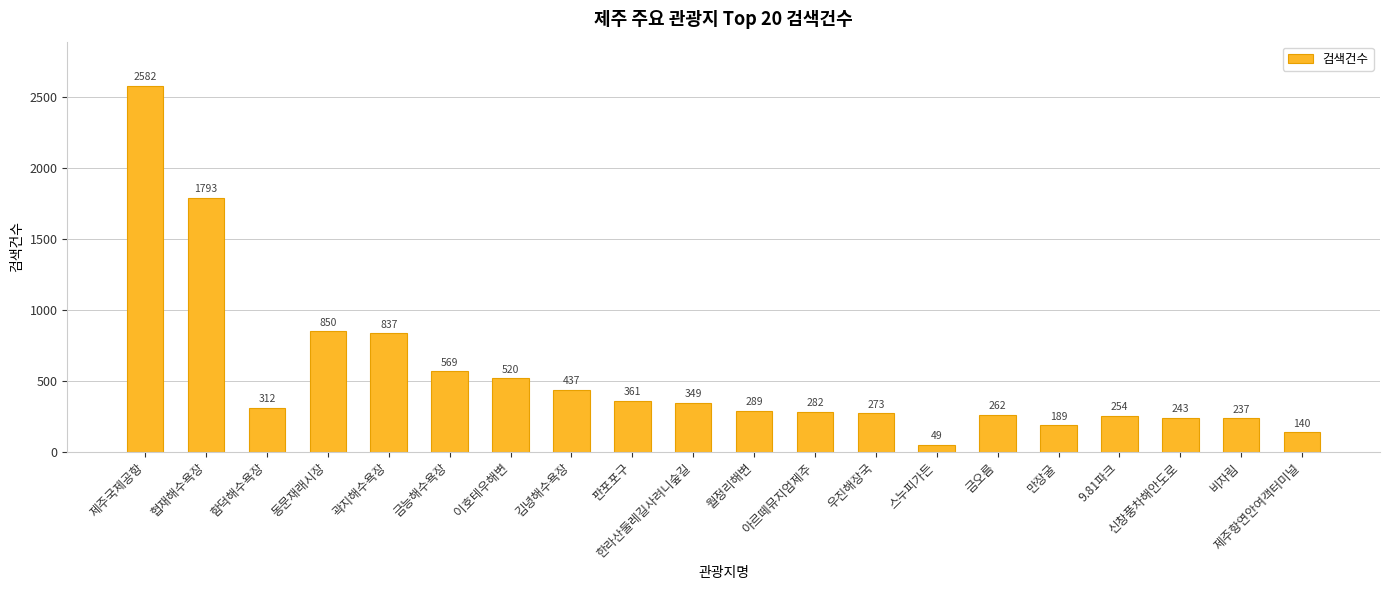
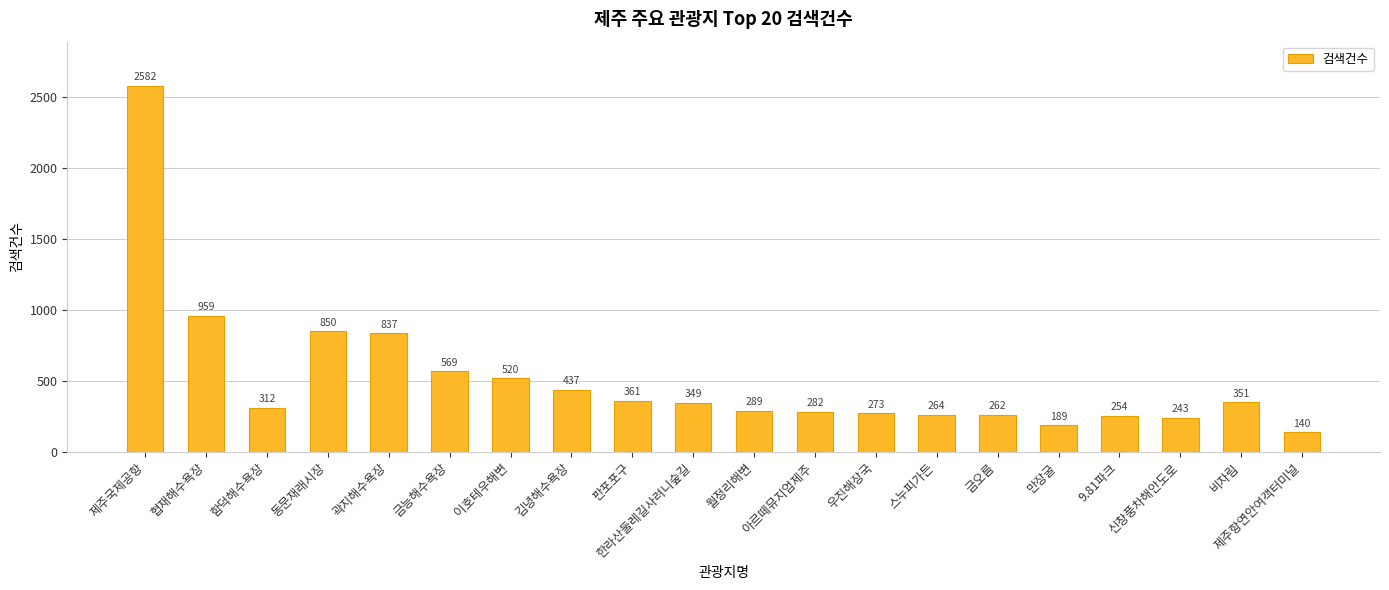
협재해수욕장: 1793 -> 959
스누피가든: 49 -> 264
비자림: 237 -> 351
